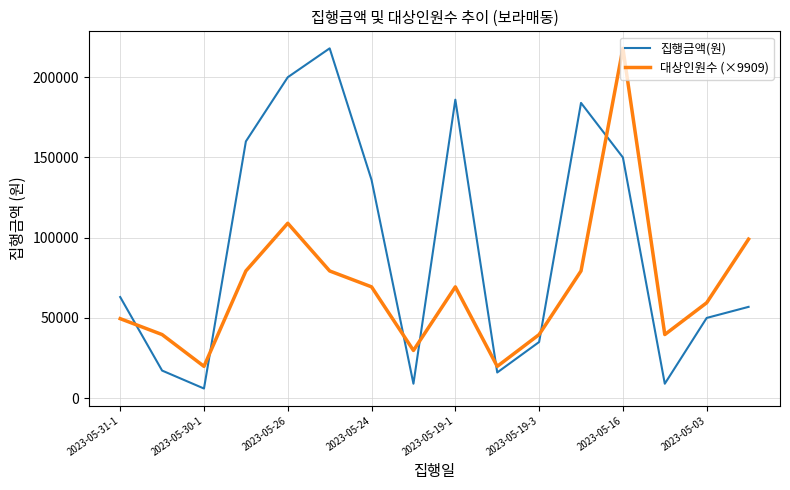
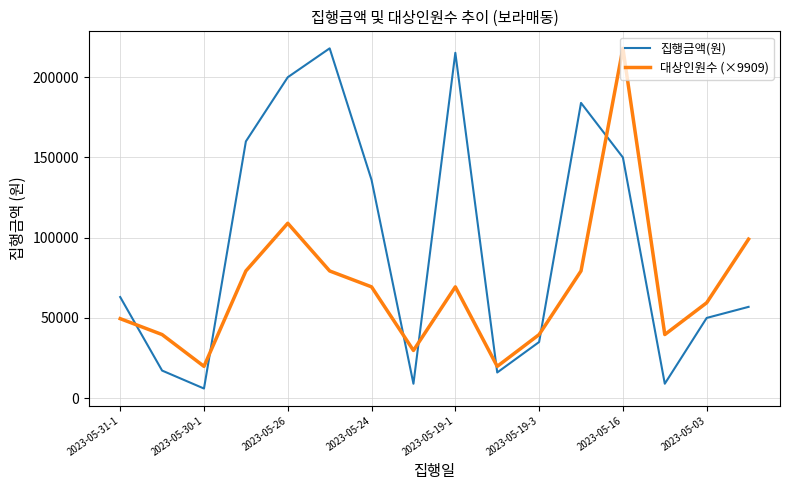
집행금액(원), 2023-05-19-1: 186000 -> 215000
